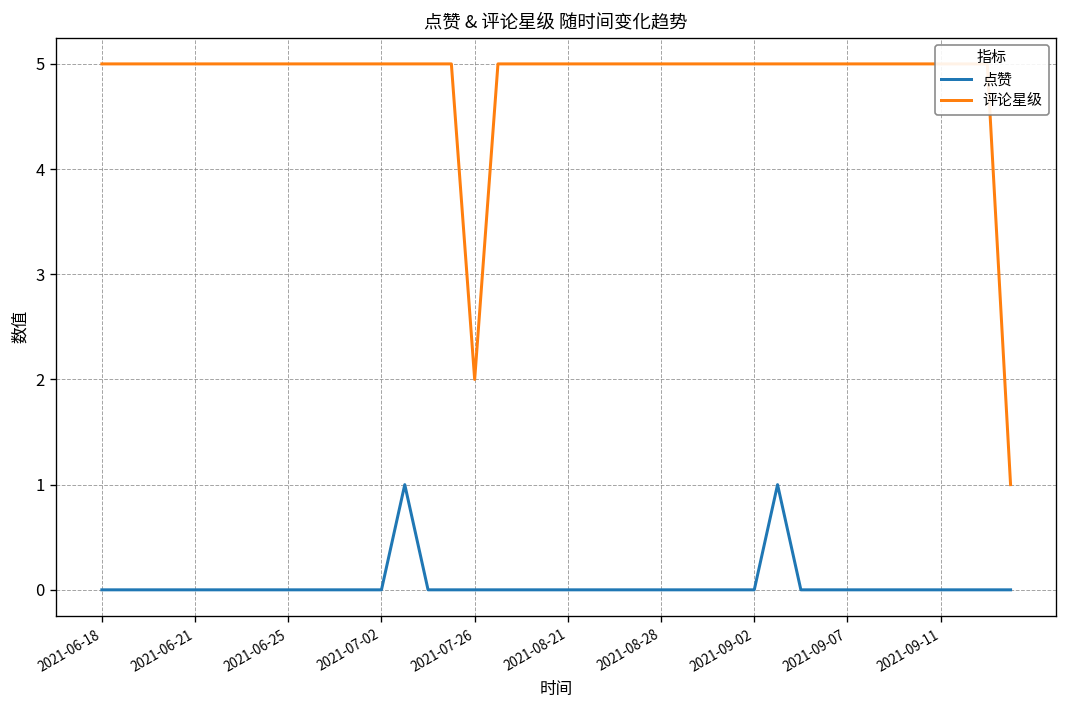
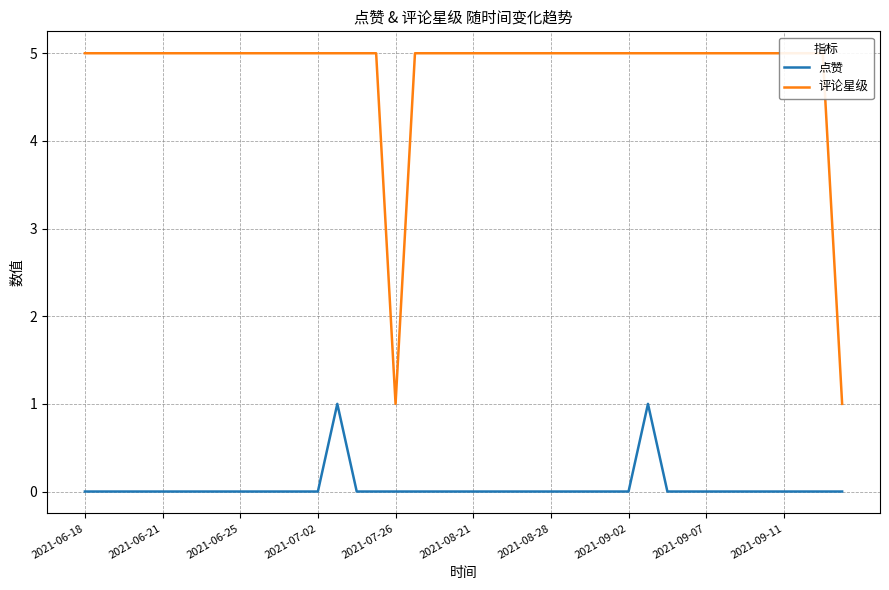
评论星级, 2021-07-26: 2 -> 1
